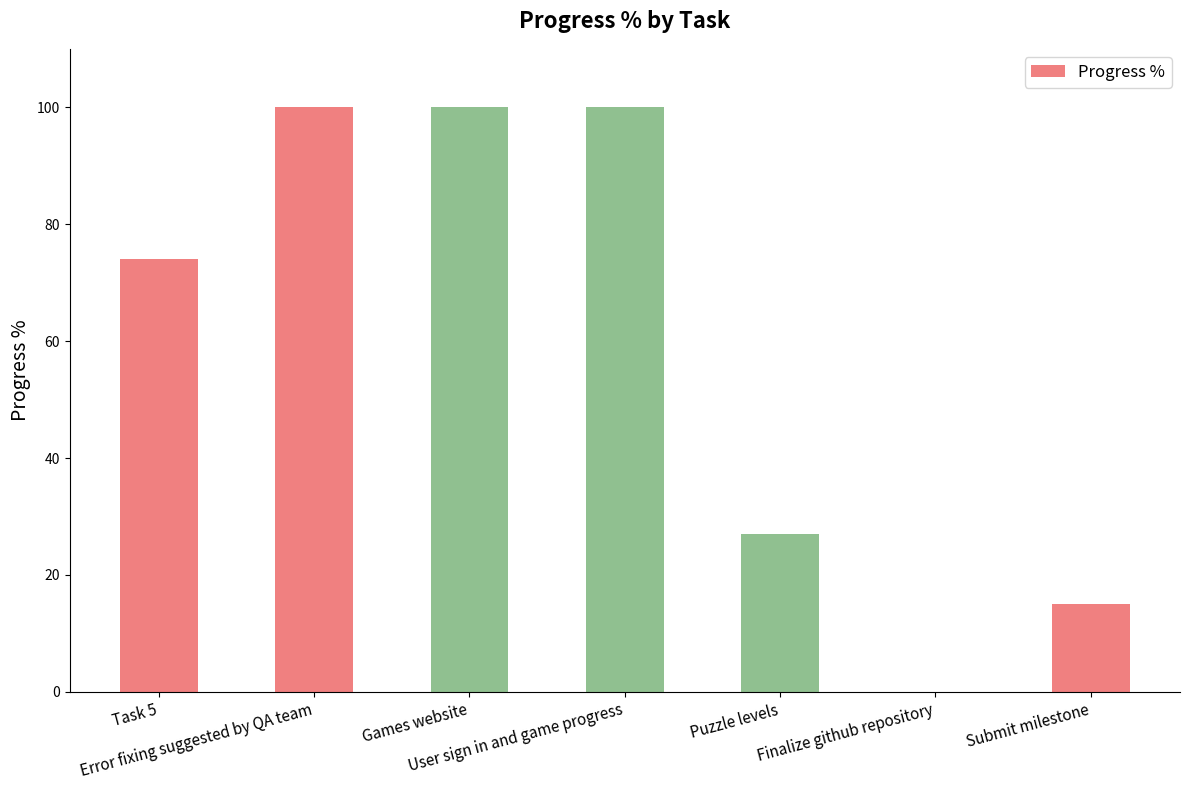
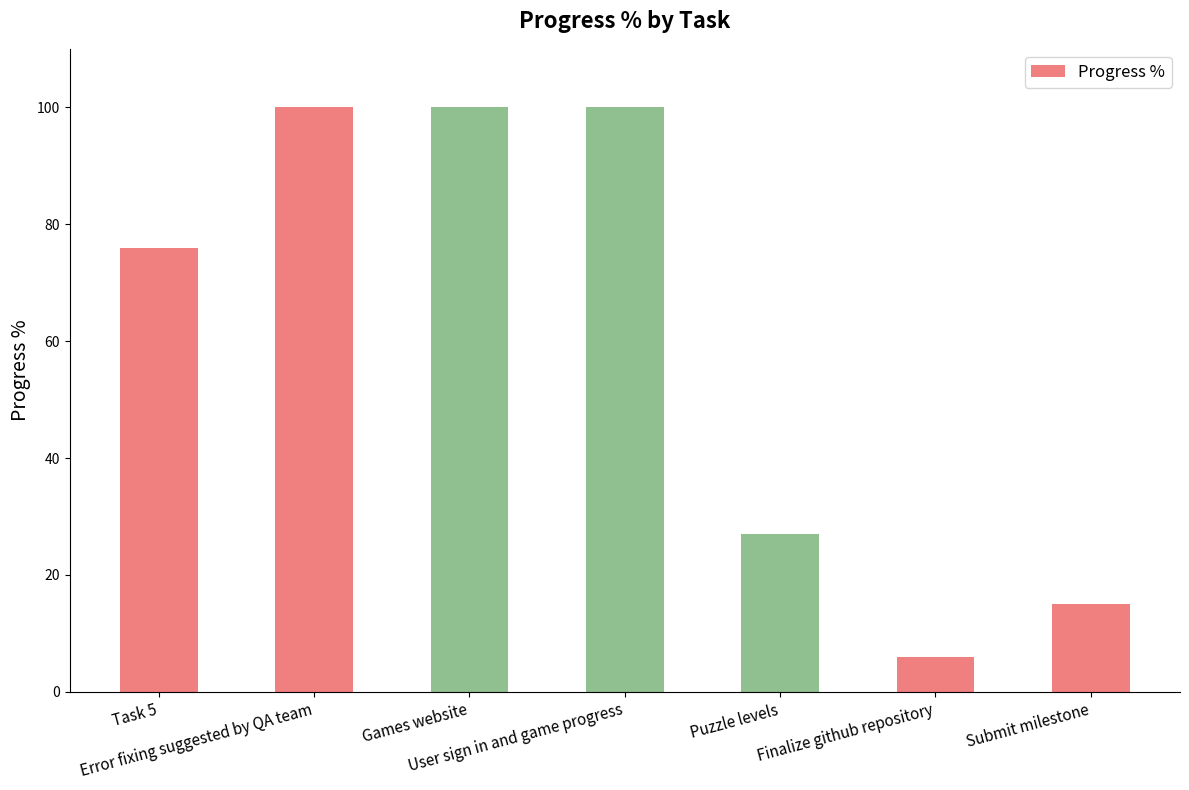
Task 5: 74 -> 76
Finalize github repository: 0 -> 6
